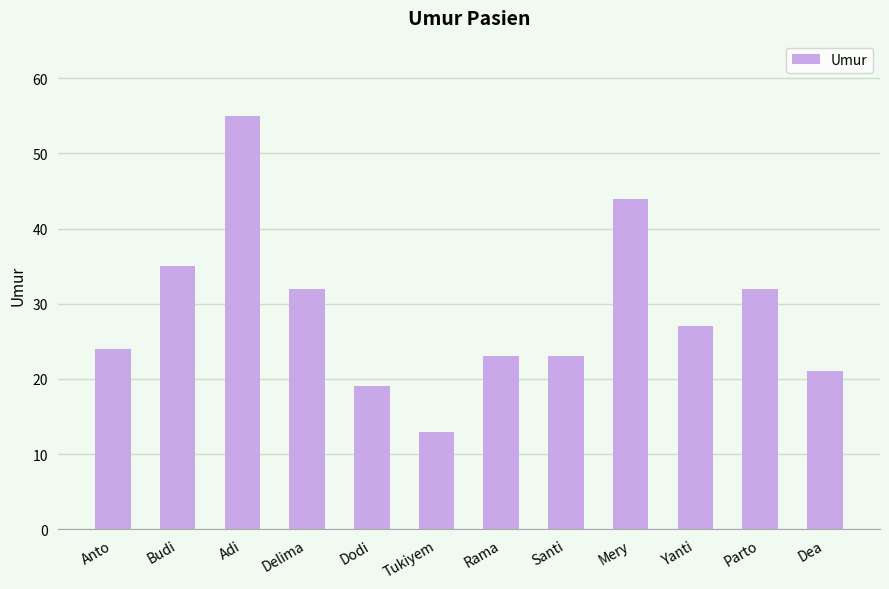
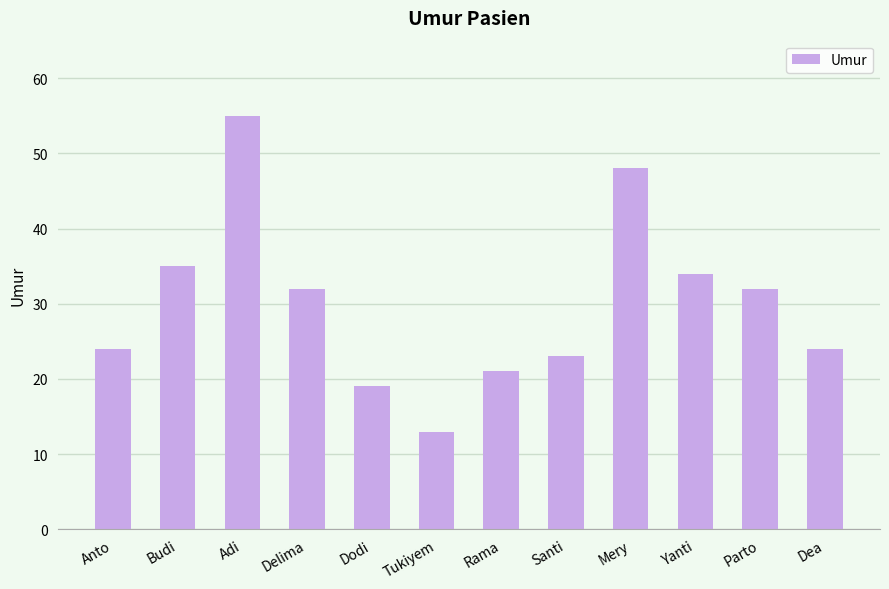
Rama: 23 -> 21
Mery: 44 -> 48
Yanti: 27 -> 34
Dea: 21 -> 24
